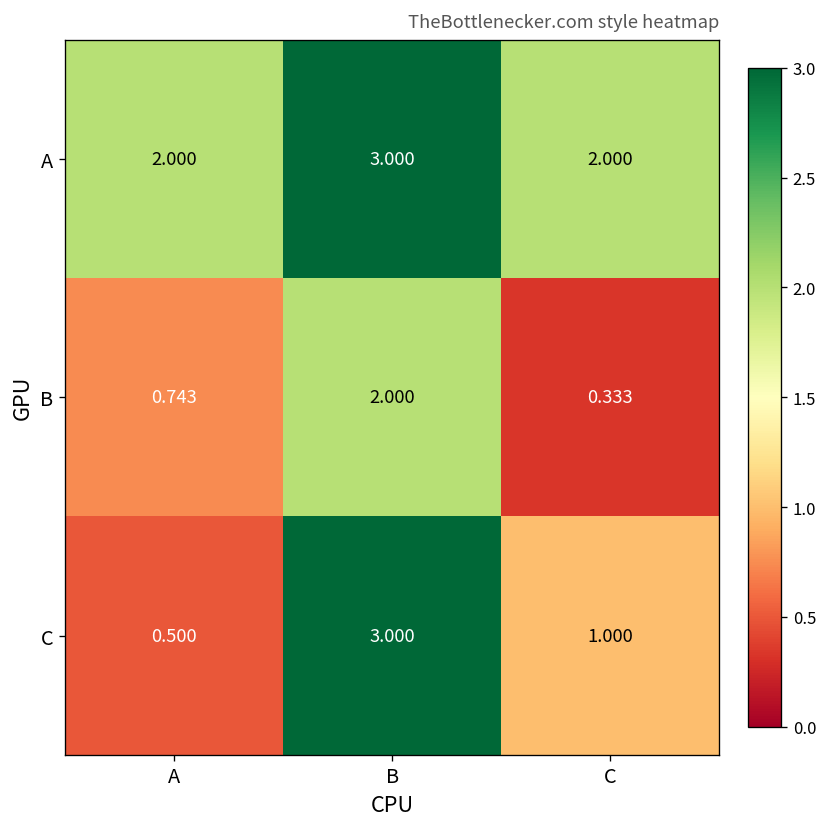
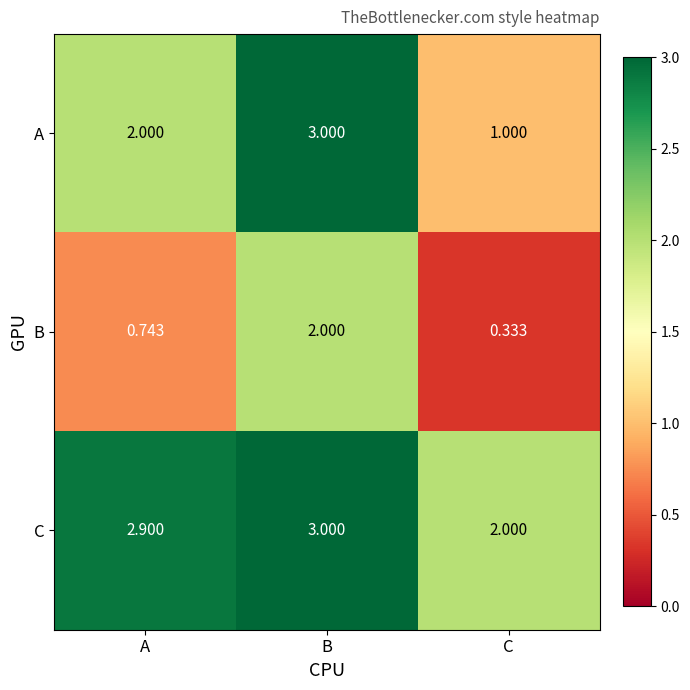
A, C: 2.000 -> 1.000
C, A: 0.500 -> 2.900
C, C: 1.000 -> 2.000
